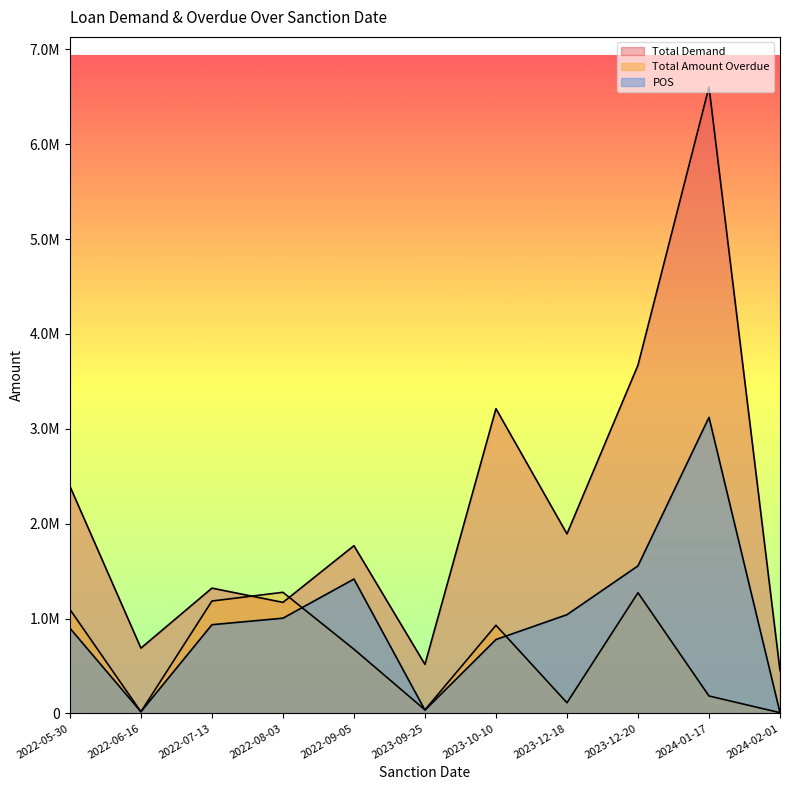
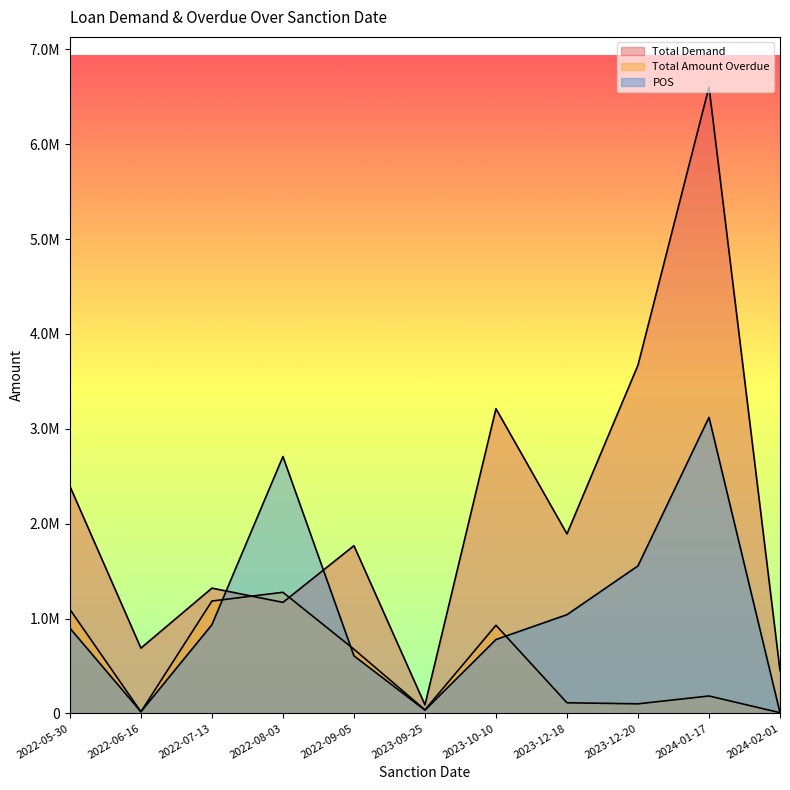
POS, 2022-08-03: 1000000 -> 2700000
POS, 2022-09-05: 1400000 -> 600000
Total Demand, 2023-09-25: 500000 -> 100000
Total Amount Overdue, 2023-12-20: 1300000 -> 100000
